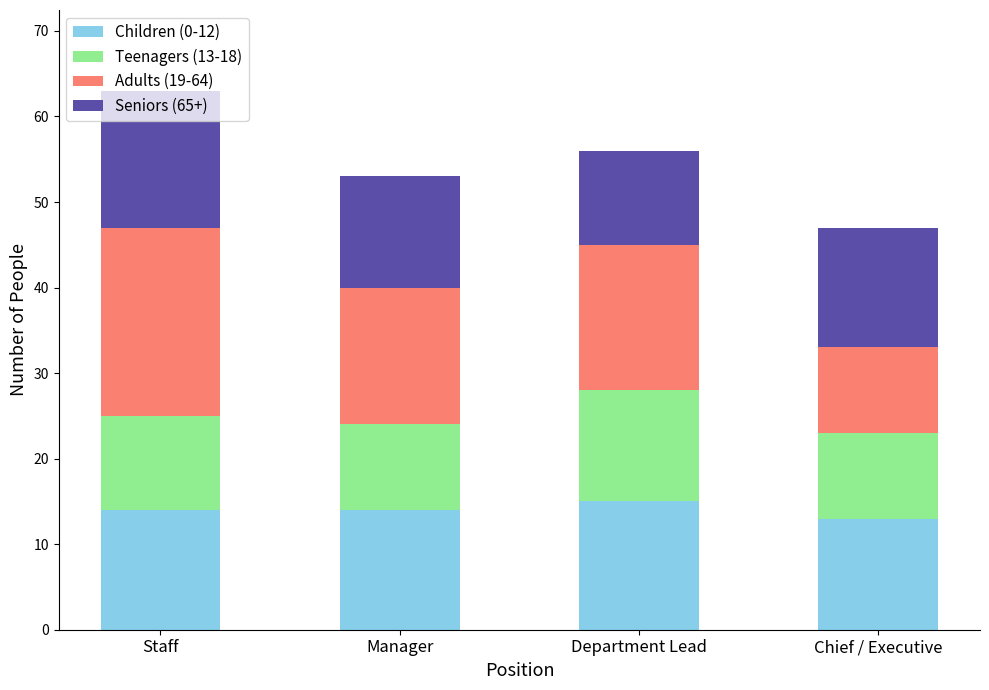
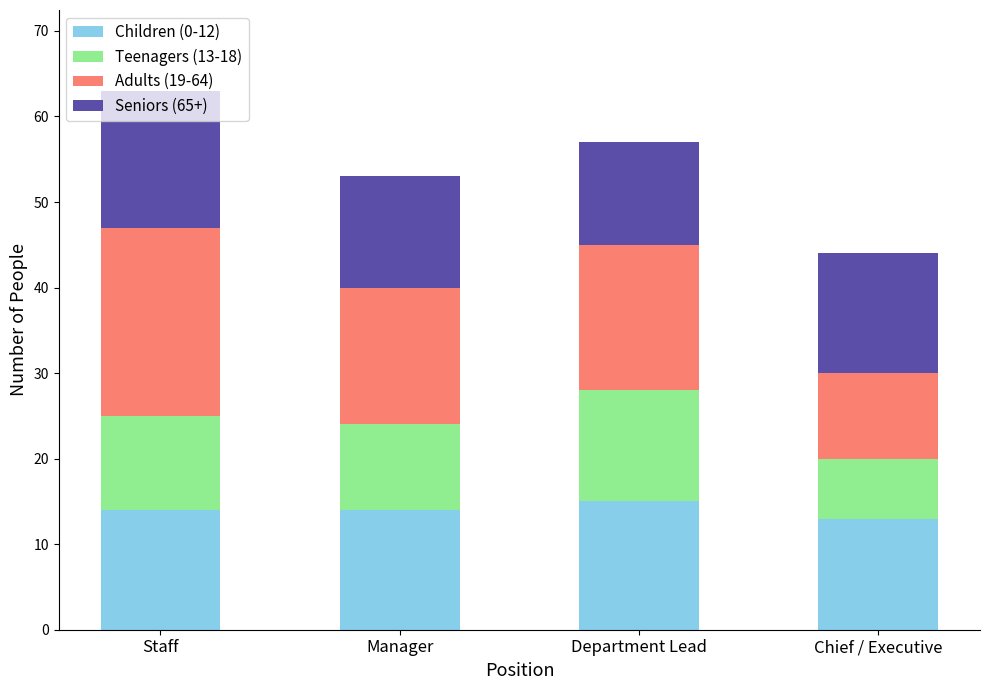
Seniors (65+), Department Lead: 11 -> 12
Teenagers (13-18), Chief / Executive: 10 -> 7
